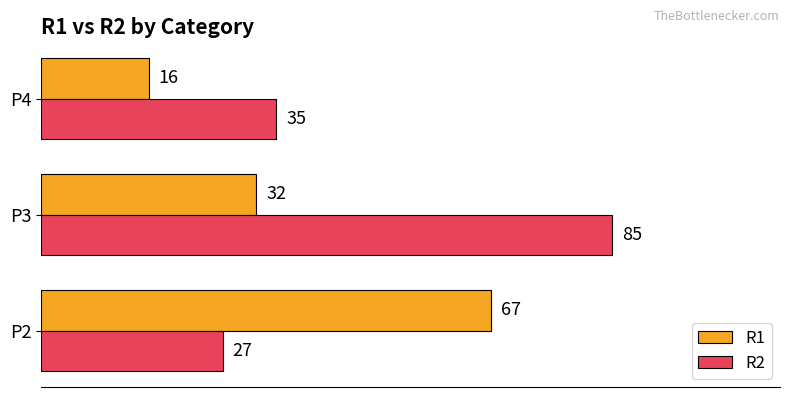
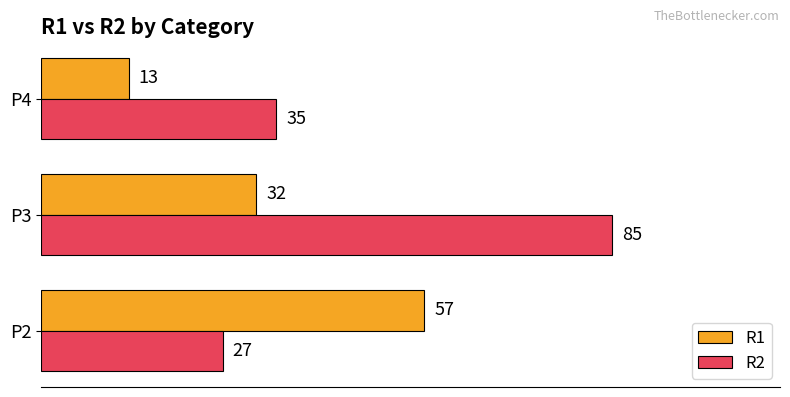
R1, P4: 16 -> 13
R1, P2: 67 -> 57
